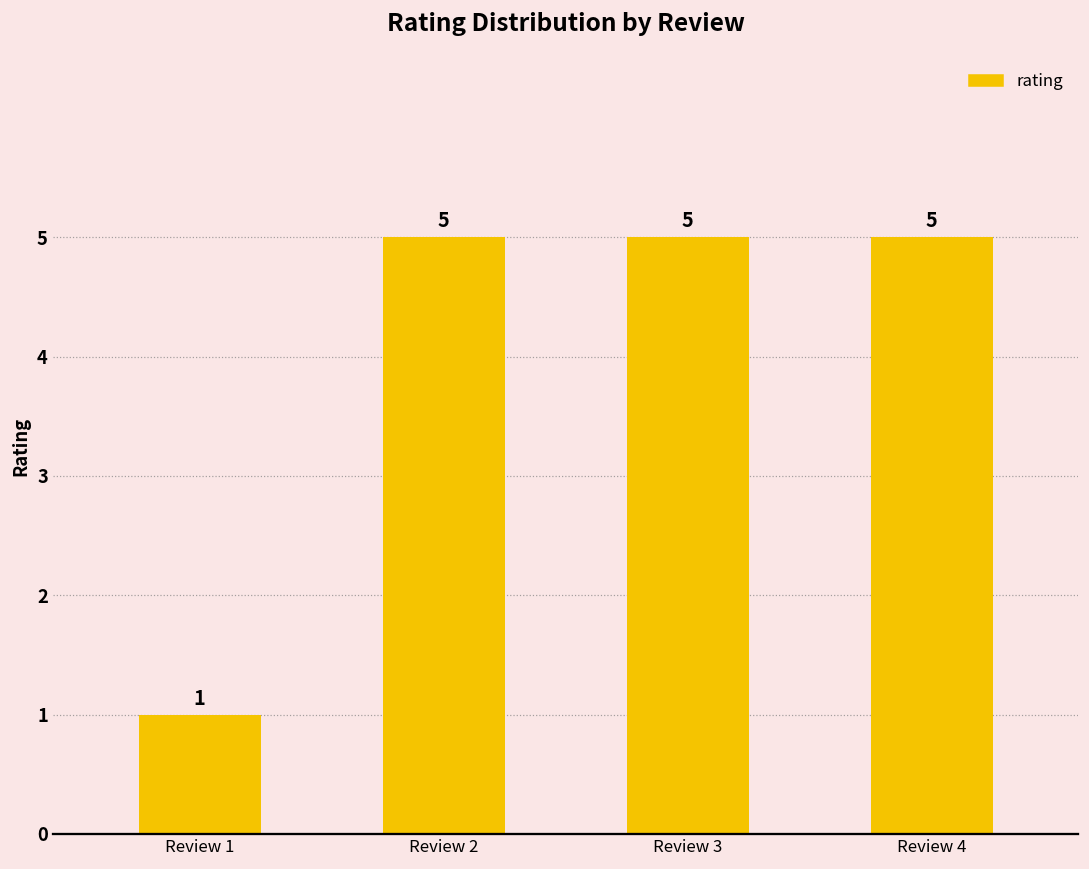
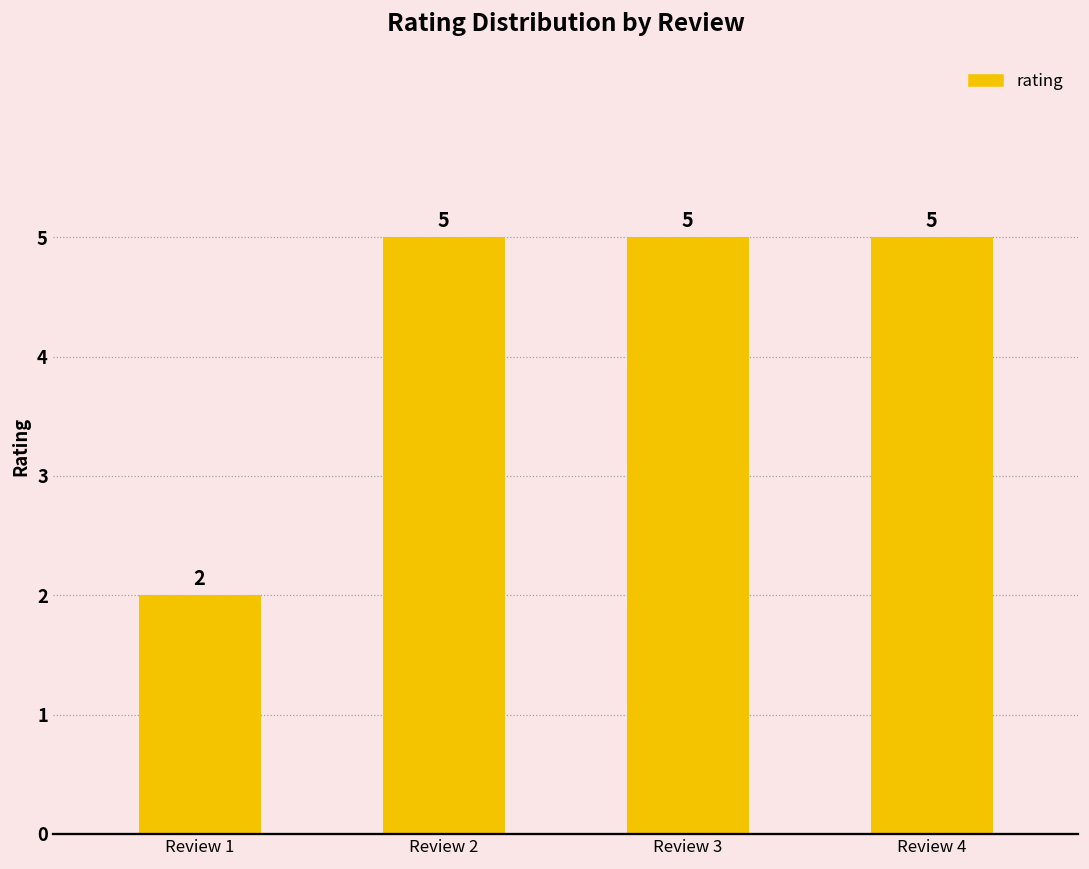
Review 1: 1 -> 2
